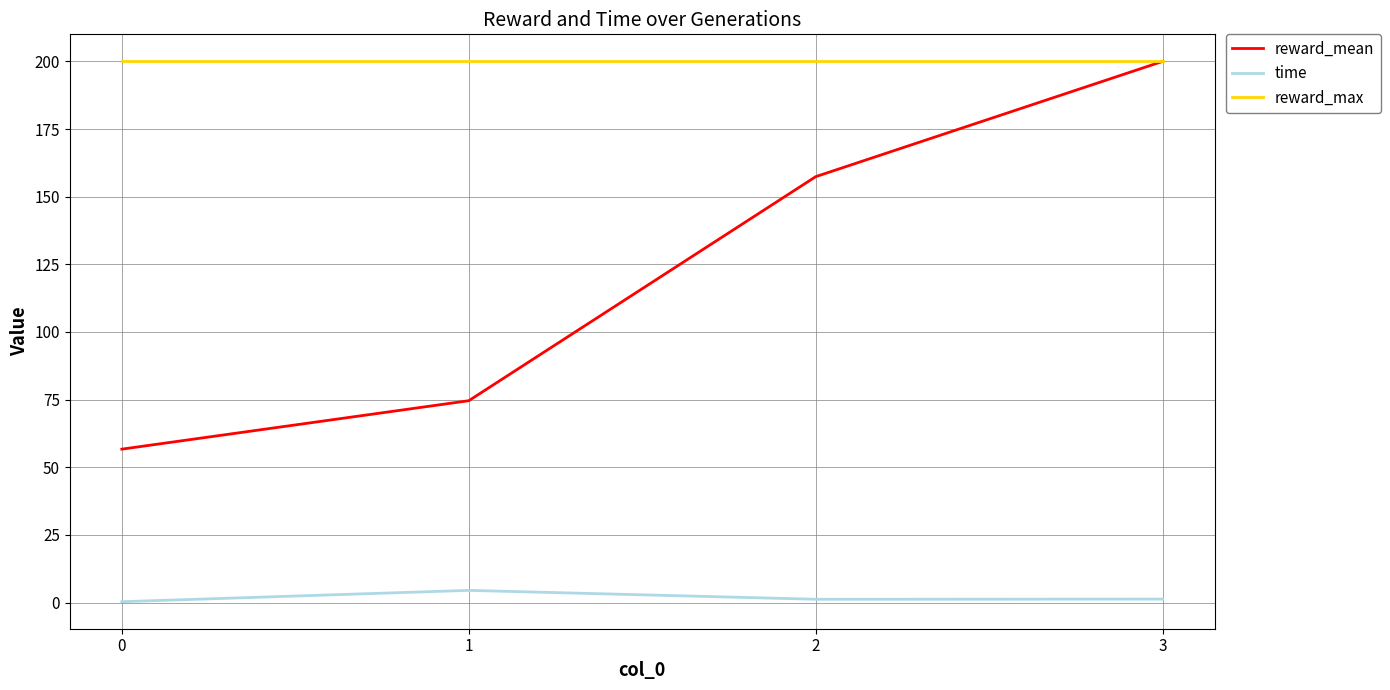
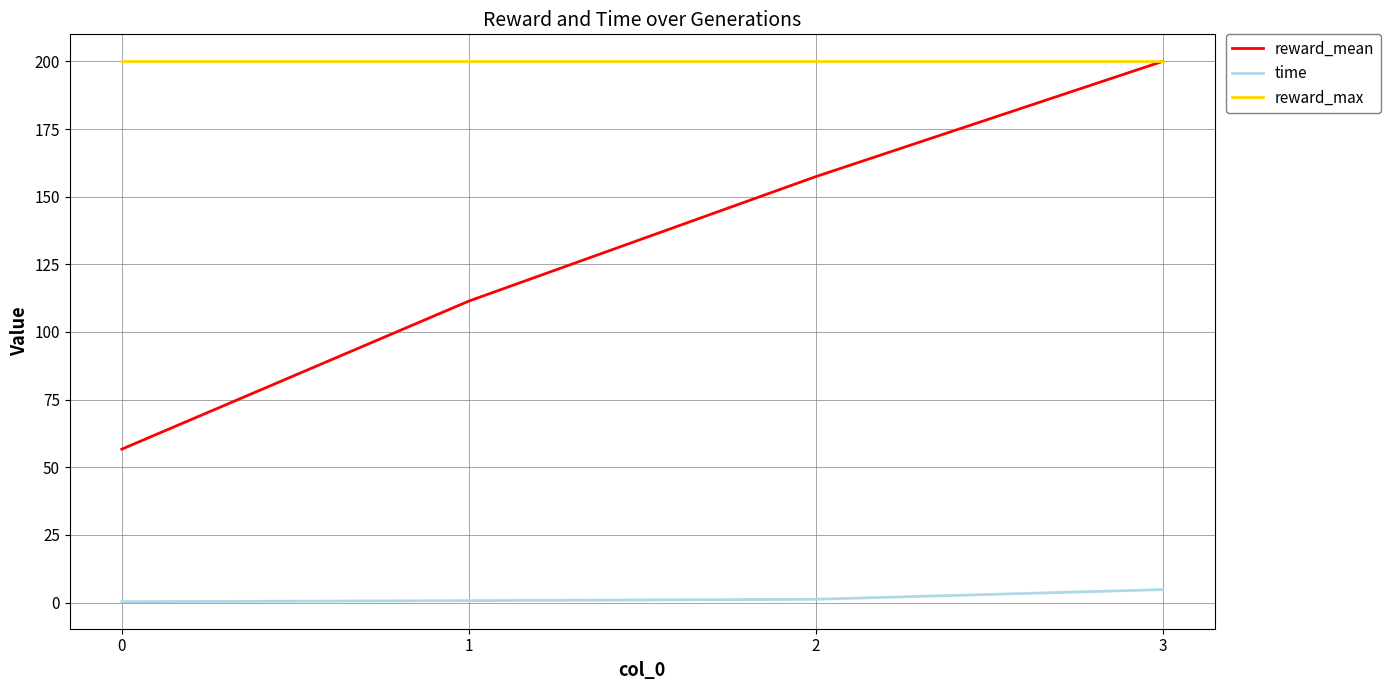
reward_mean, 1: 75 -> 111
time, 1: 5 -> 1
time, 3: 1 -> 5
